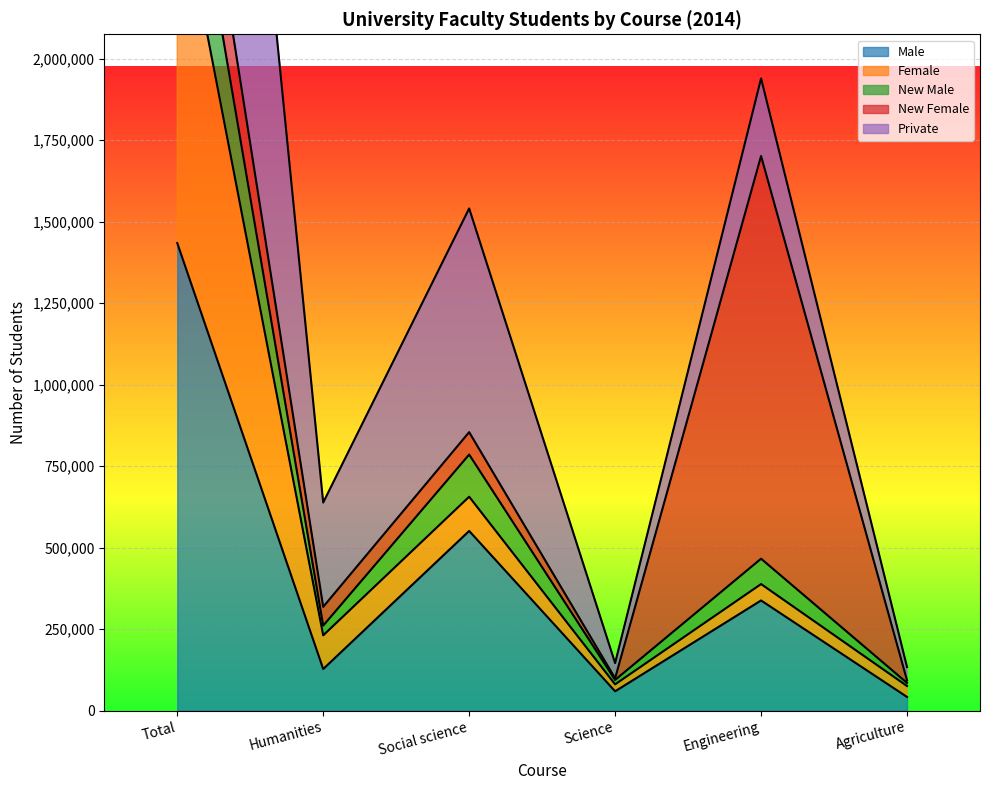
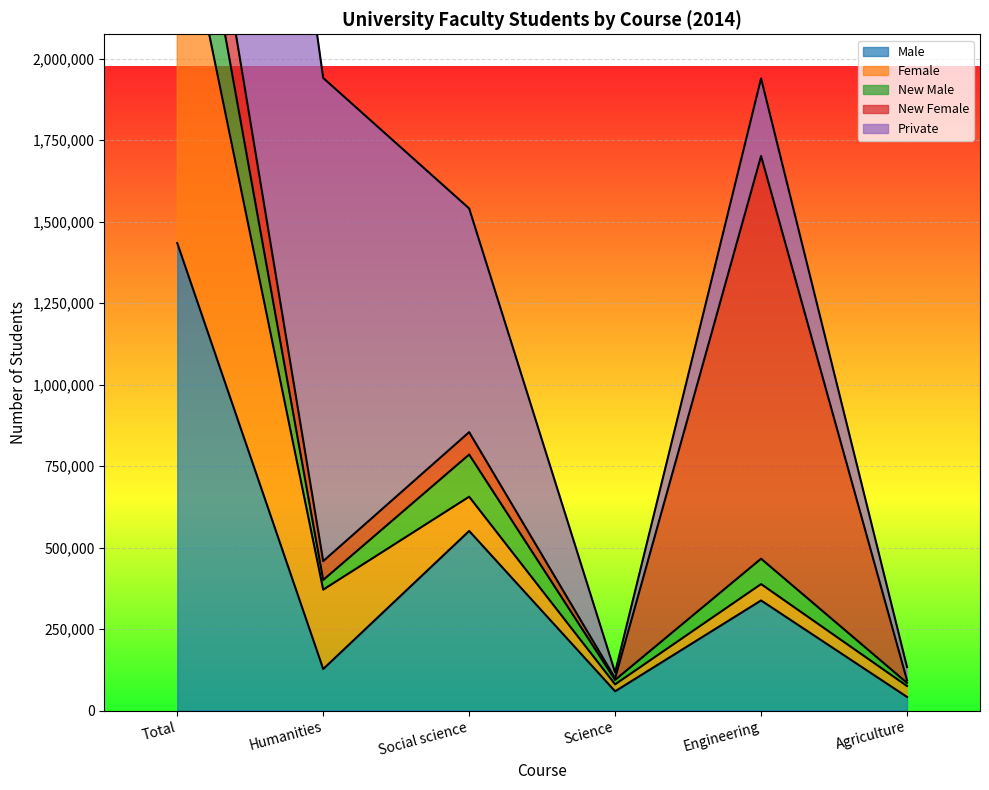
Female, Humanities: 100,000 -> 240,000
Private, Humanities: 320,000 -> 1,480,000
Private, Science: 50,000 -> 20,000
